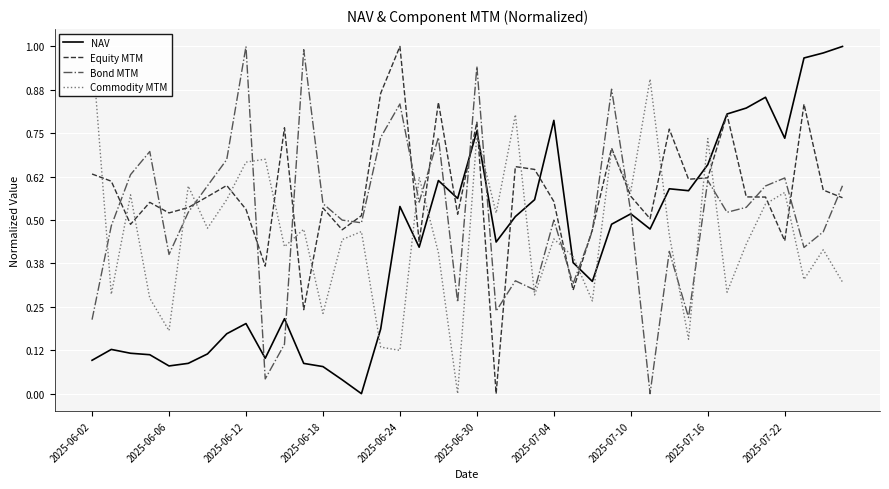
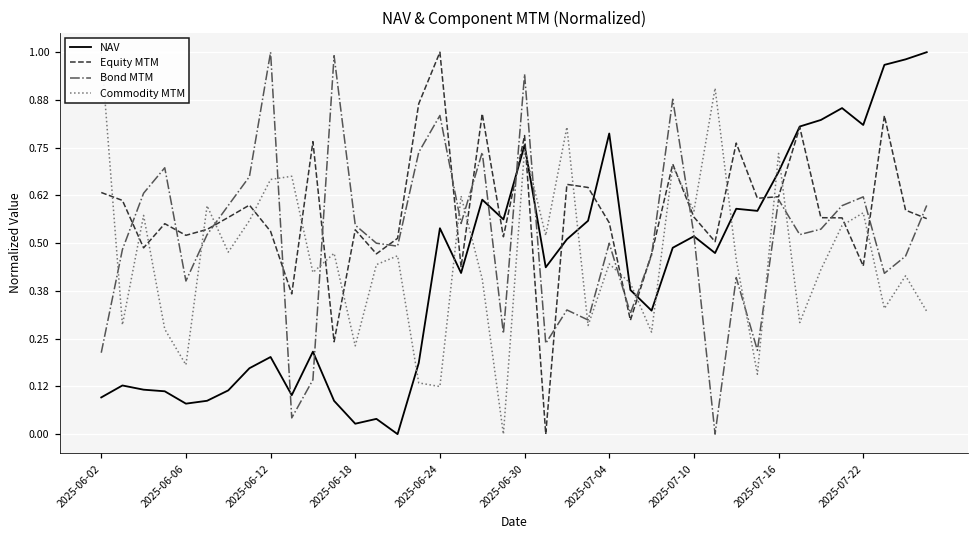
NAV, 2025-06-18: 0.08 -> 0.03
NAV, 2025-07-16: 0.66 -> 0.69
NAV, 2025-07-22: 0.74 -> 0.81
